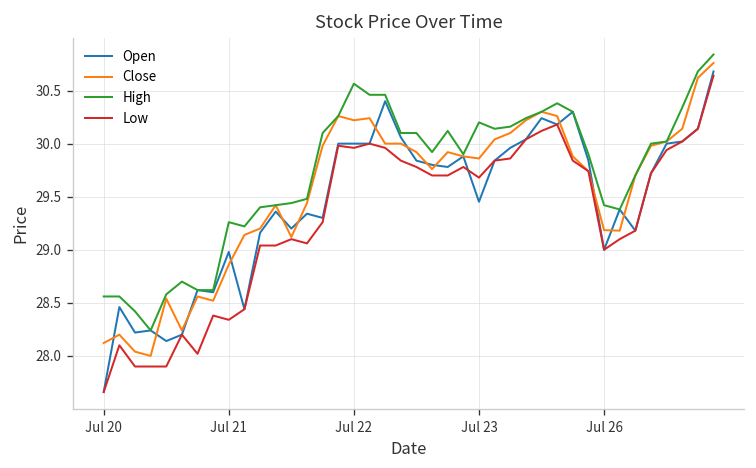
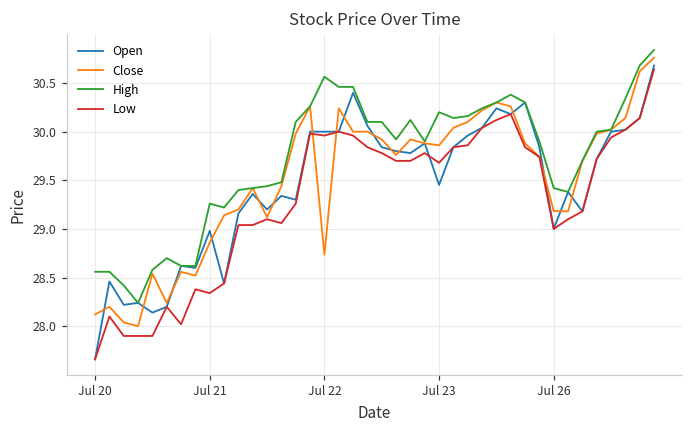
Close, Jul 22: 30.2 -> 28.7
